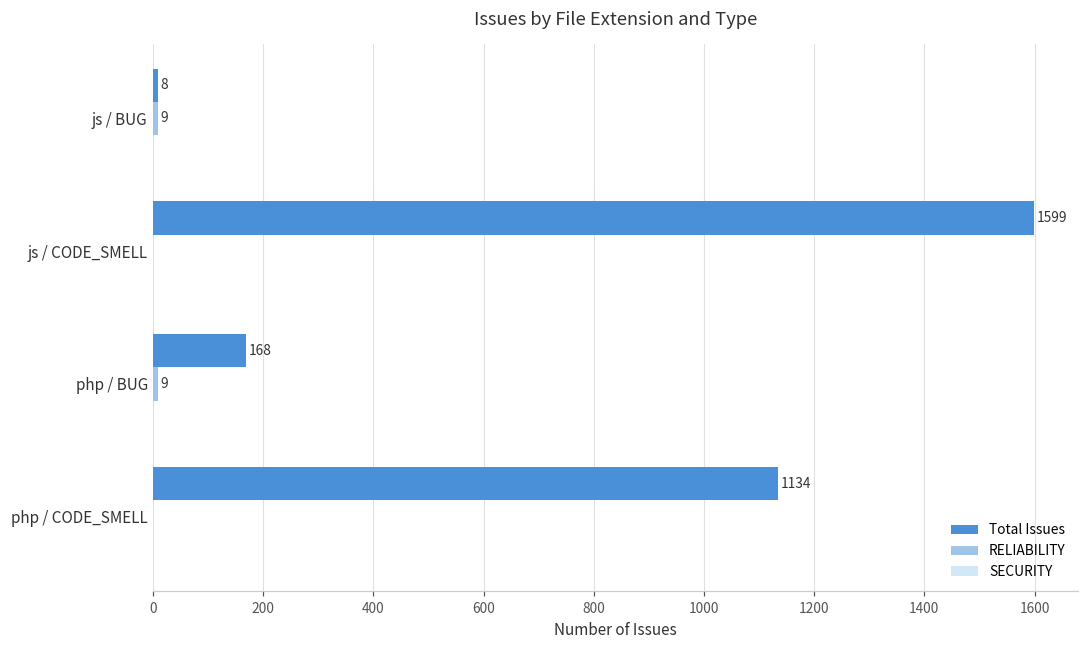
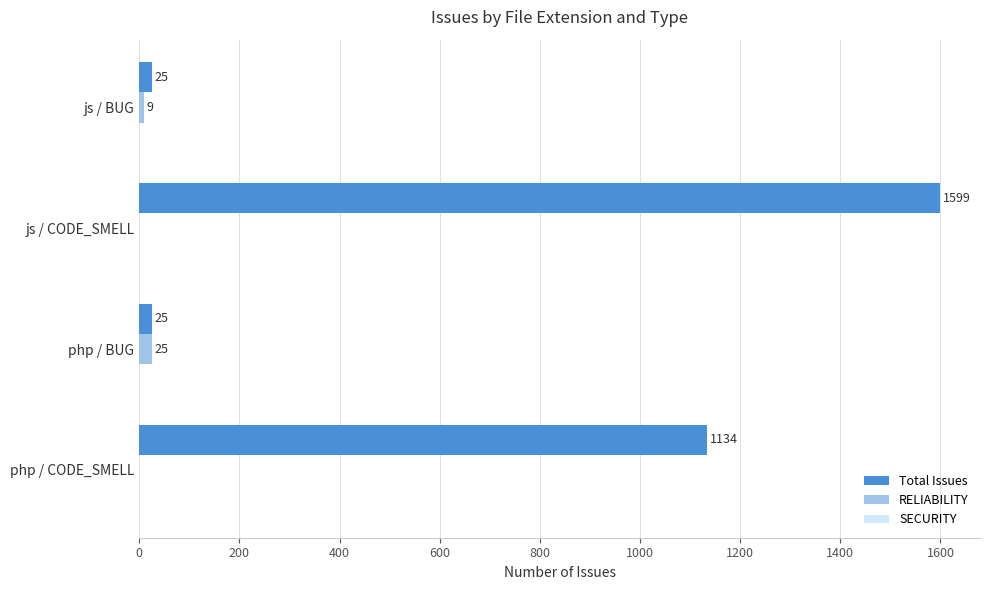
Total Issues, js / BUG: 8 -> 25
Total Issues, php / BUG: 168 -> 25
RELIABILITY, php / BUG: 9 -> 25
